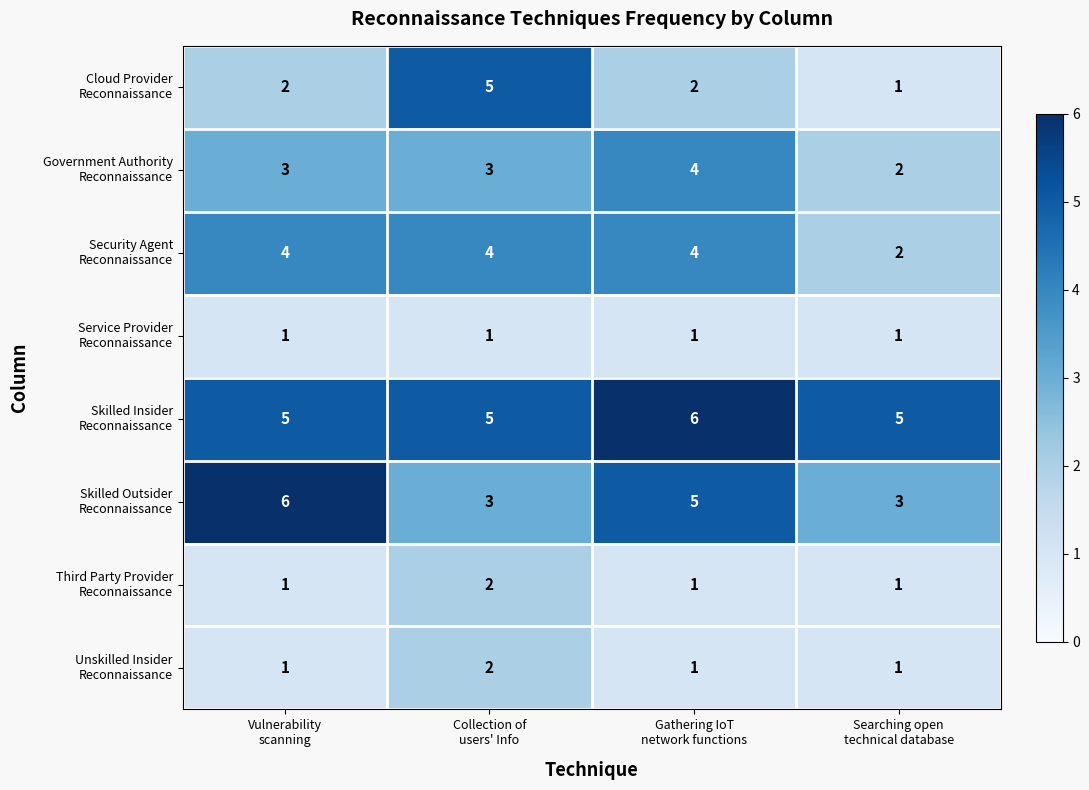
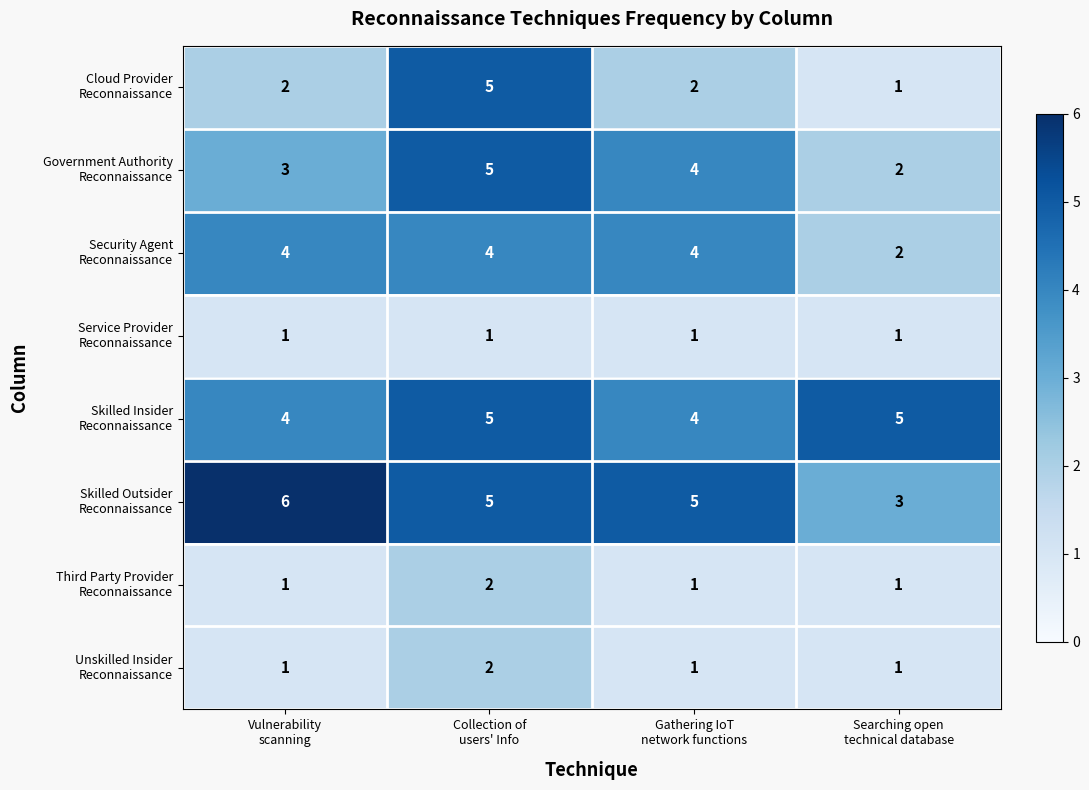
Government Authority Reconnaissance, Collection of users' Info: 3 -> 5
Skilled Insider Reconnaissance, Vulnerability scanning: 5 -> 4
Skilled Insider Reconnaissance, Gathering IoT network functions: 6 -> 4
Skilled Outsider Reconnaissance, Collection of users' Info: 3 -> 5
